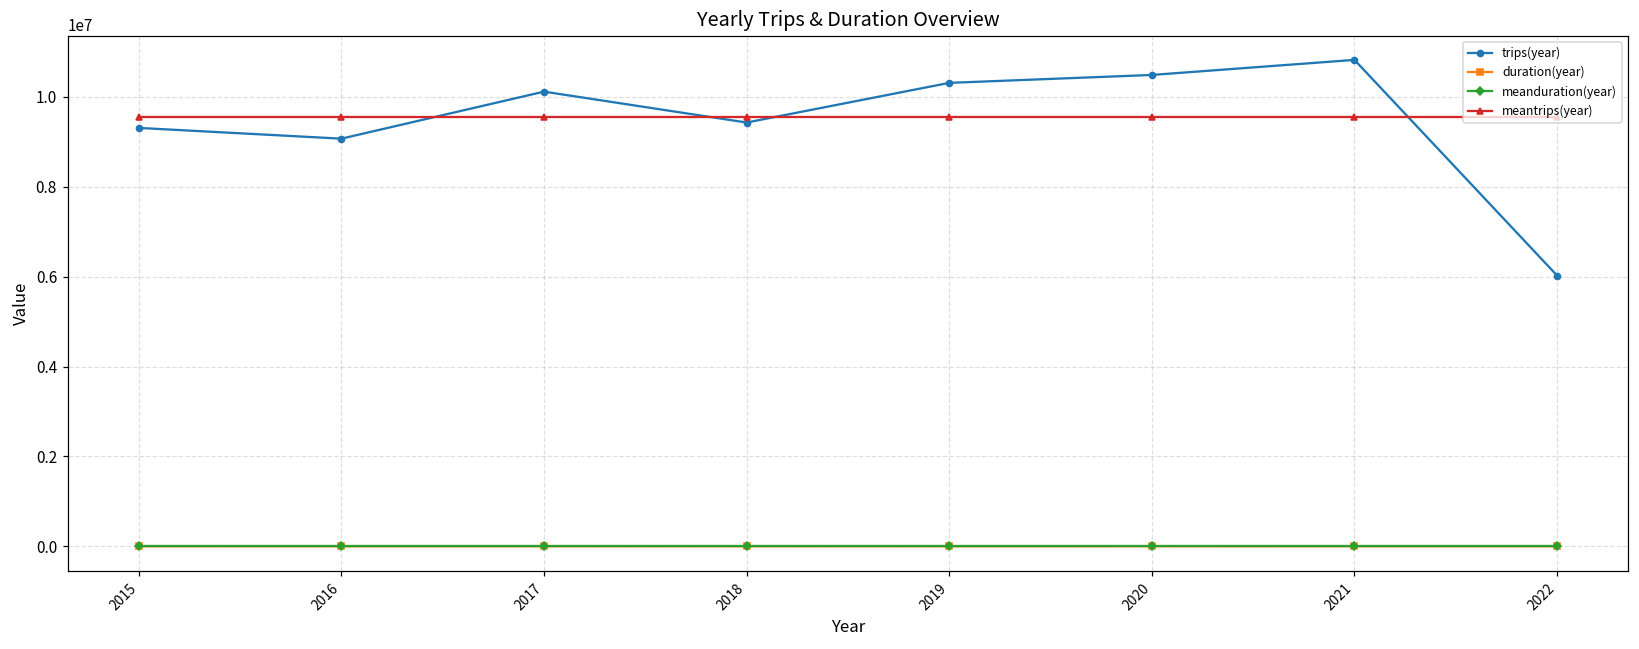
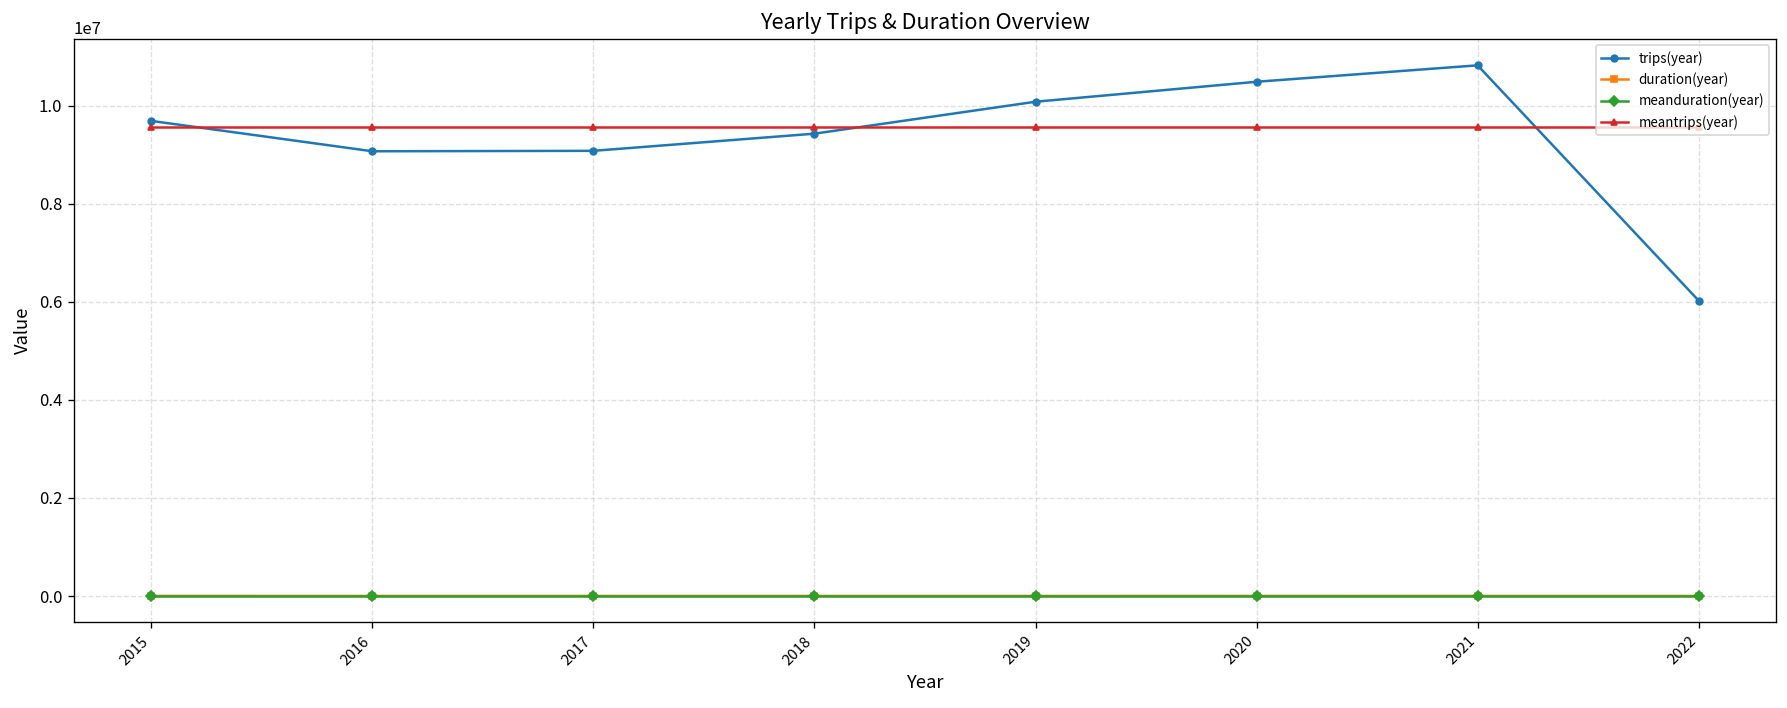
trips(year), 2015: 9300000 -> 9700000
trips(year), 2017: 10100000 -> 9100000
trips(year), 2019: 10300000 -> 10100000
